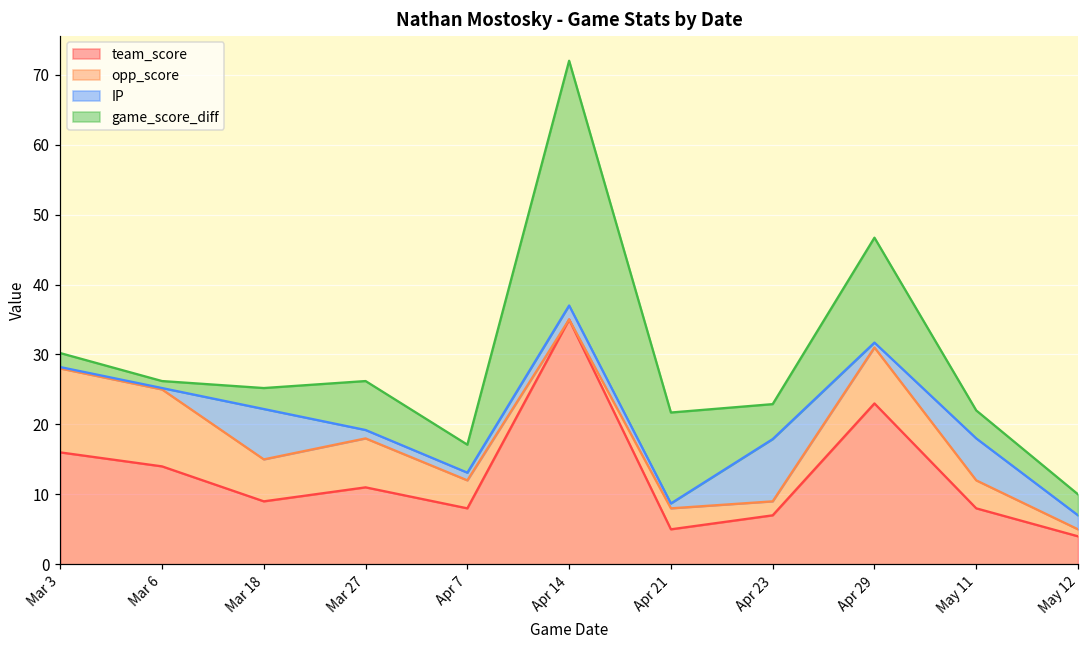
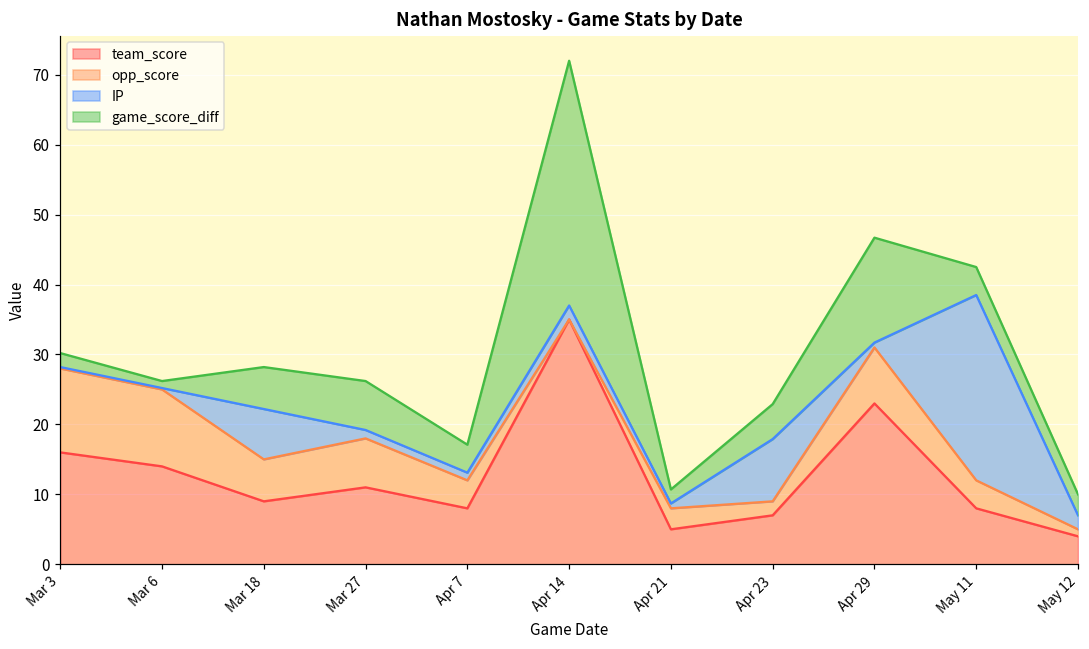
game_score_diff, Mar 18: 3 -> 6
game_score_diff, Apr 21: 13 -> 2
IP, May 11: 6 -> 27
